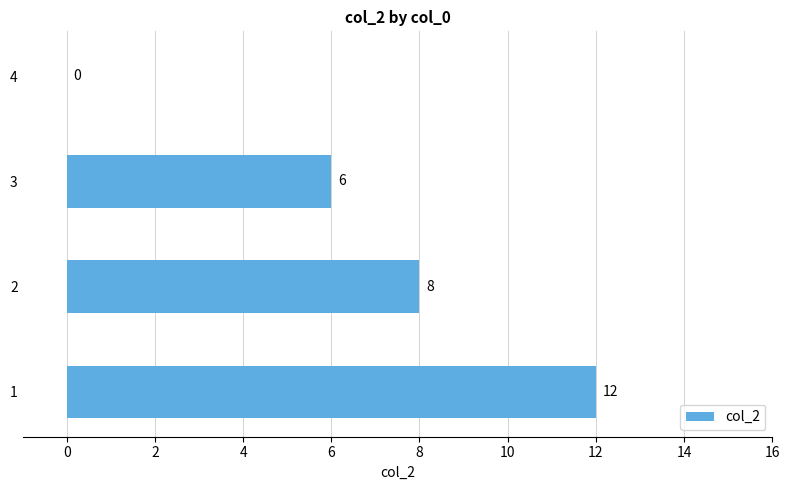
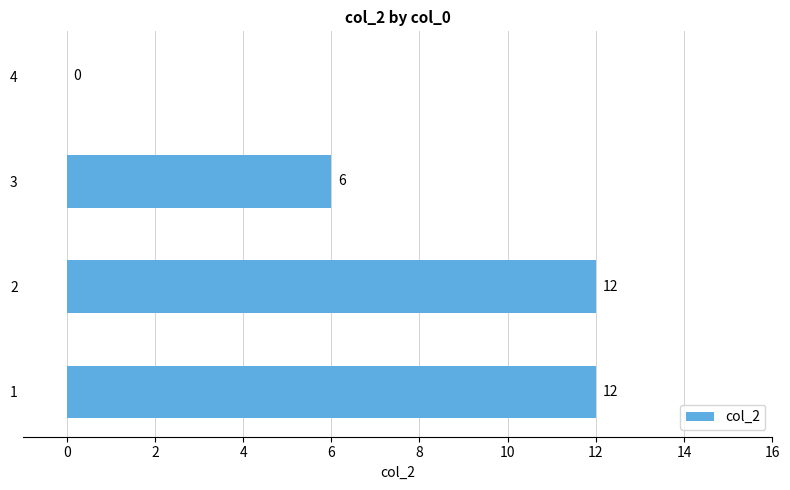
2: 8 -> 12
